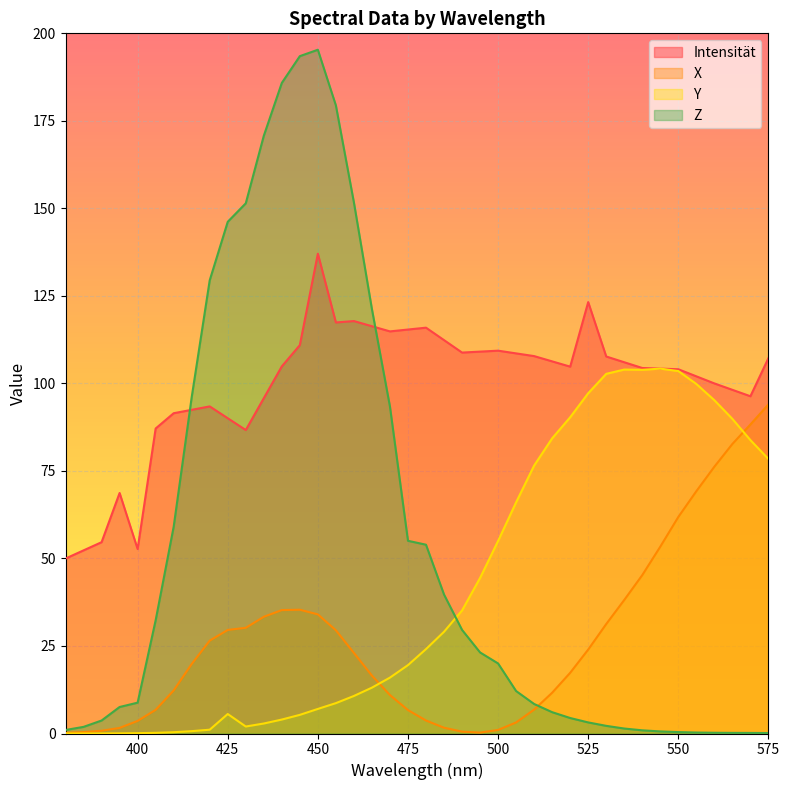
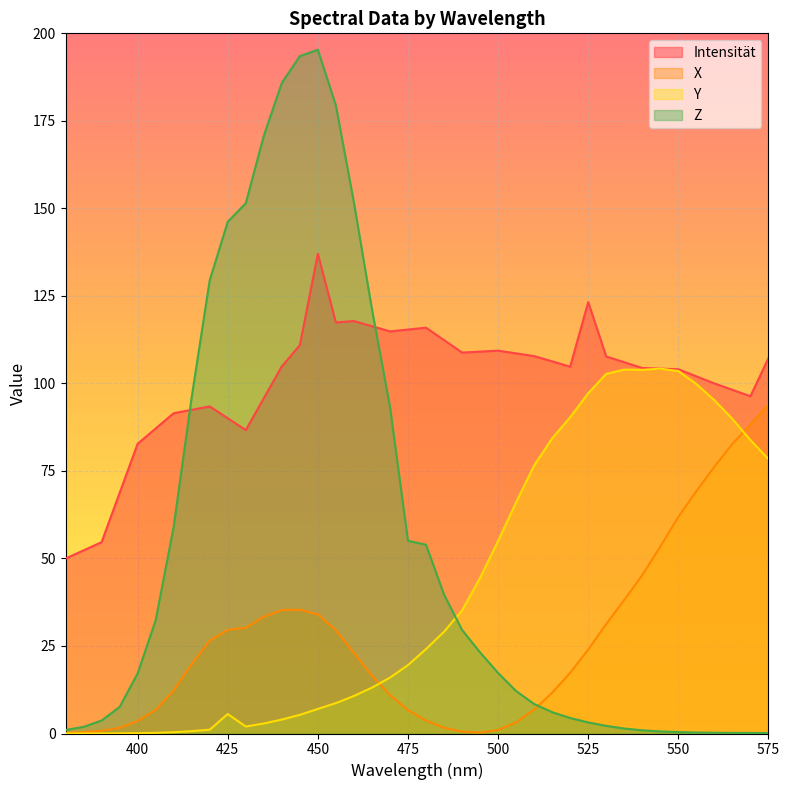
Intensität, 400: 53 -> 83
Z, 400: 9 -> 17
Z, 500: 20 -> 17
